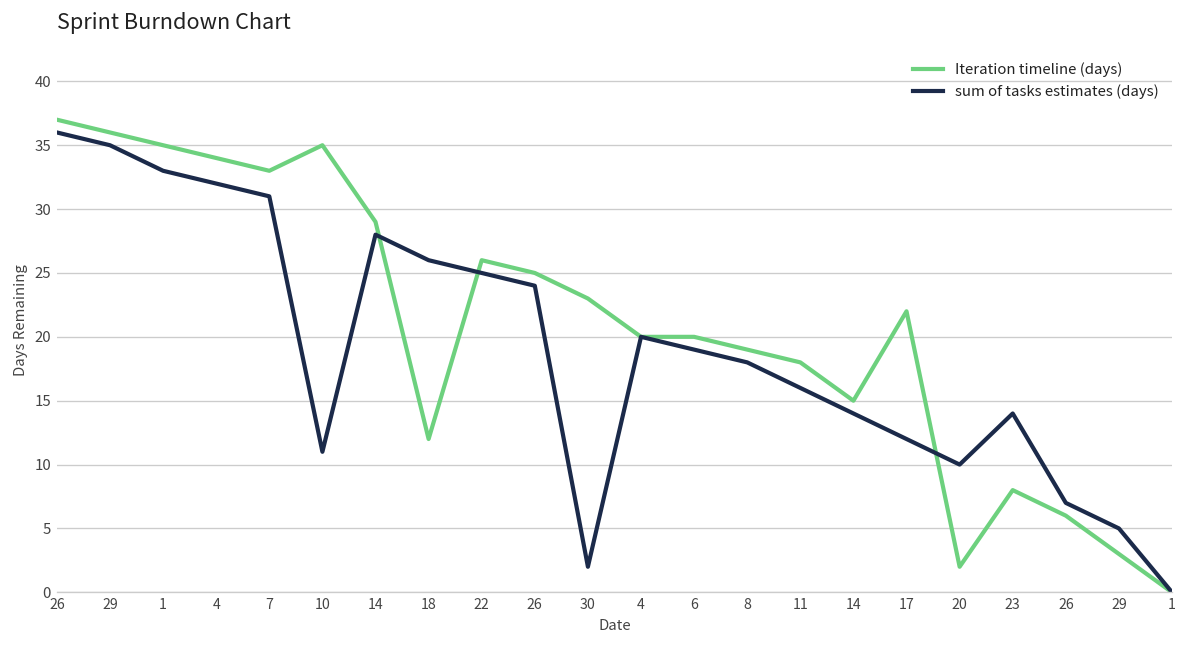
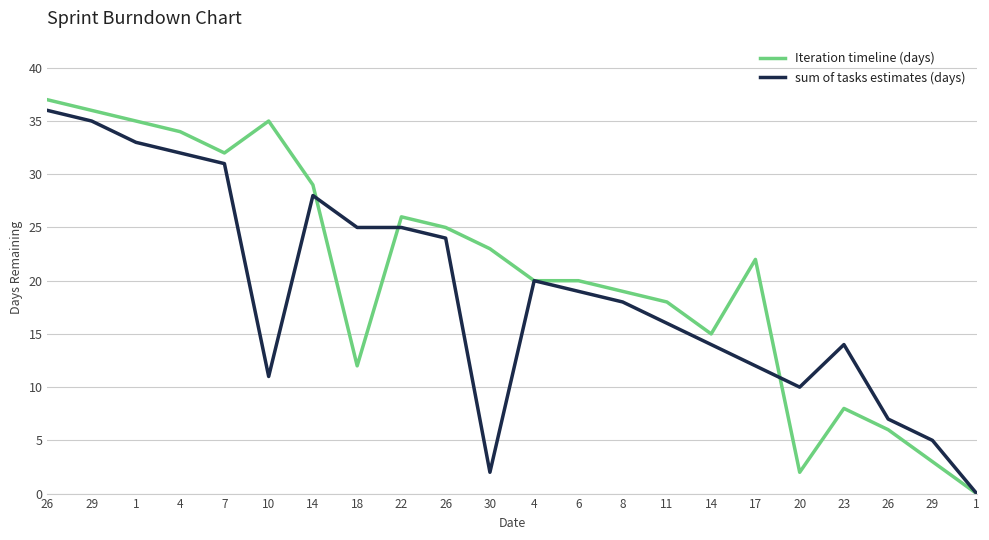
Iteration timeline (days), 7: 33 -> 32
sum of tasks estimates (days), 18: 26 -> 25
